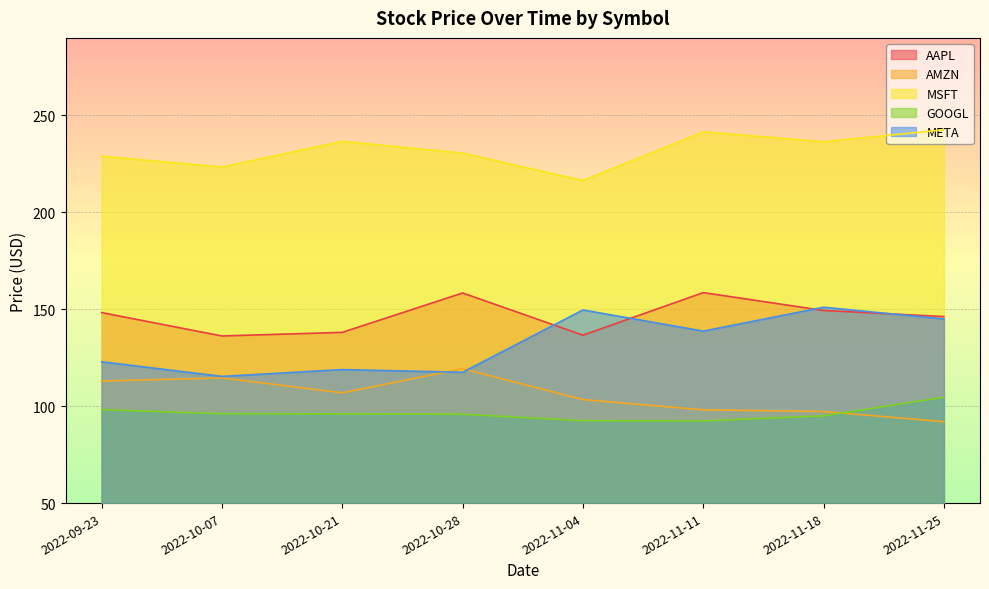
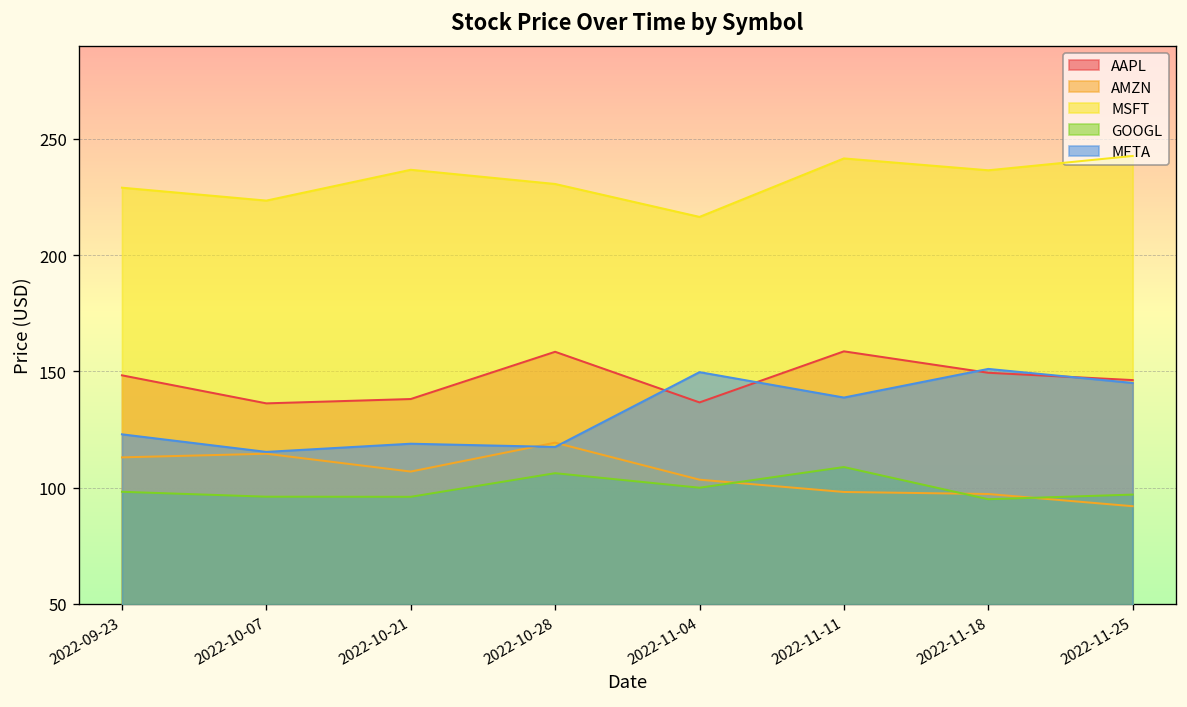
GOOGL, 2022-10-28: 96 -> 106
GOOGL, 2022-11-04: 93 -> 100
GOOGL, 2022-11-11: 92 -> 109
GOOGL, 2022-11-25: 105 -> 97
